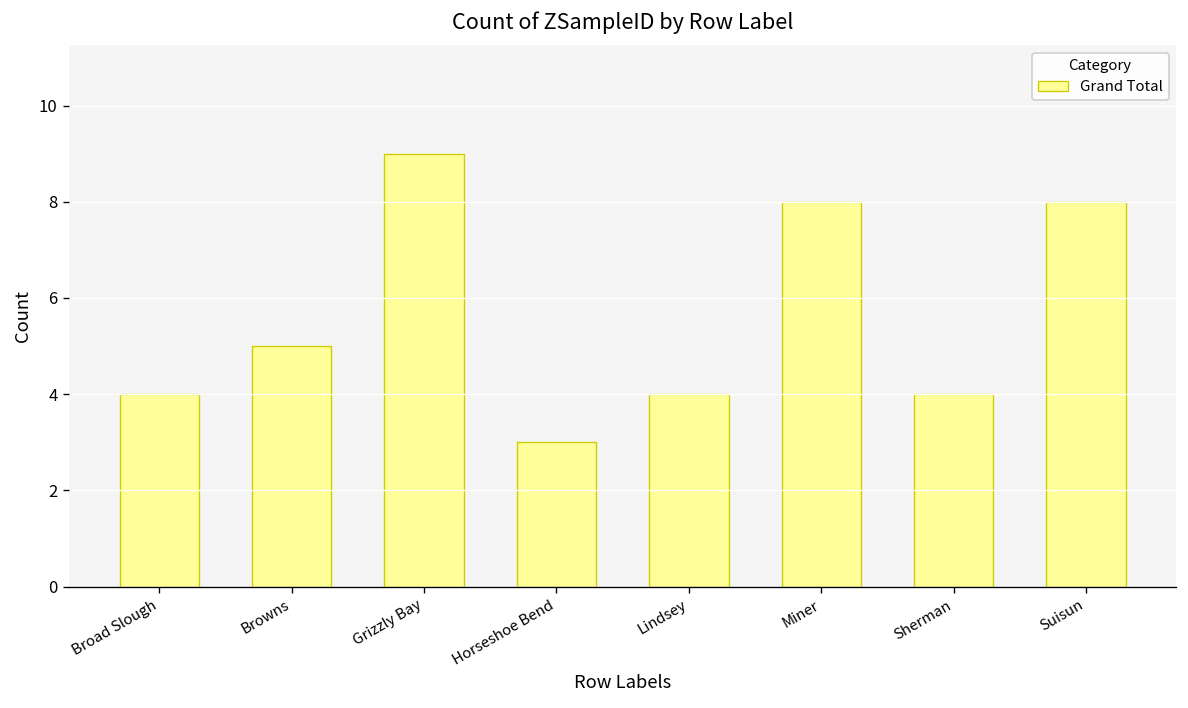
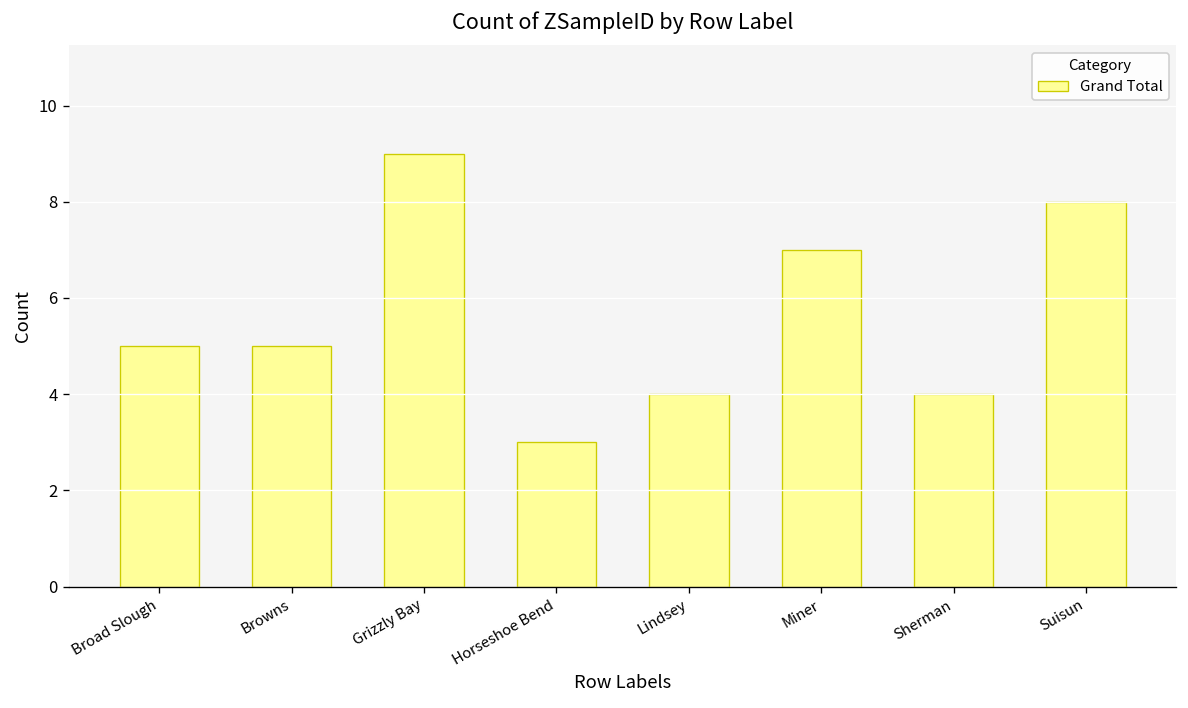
Broad Slough: 4 -> 5
Miner: 8 -> 7
